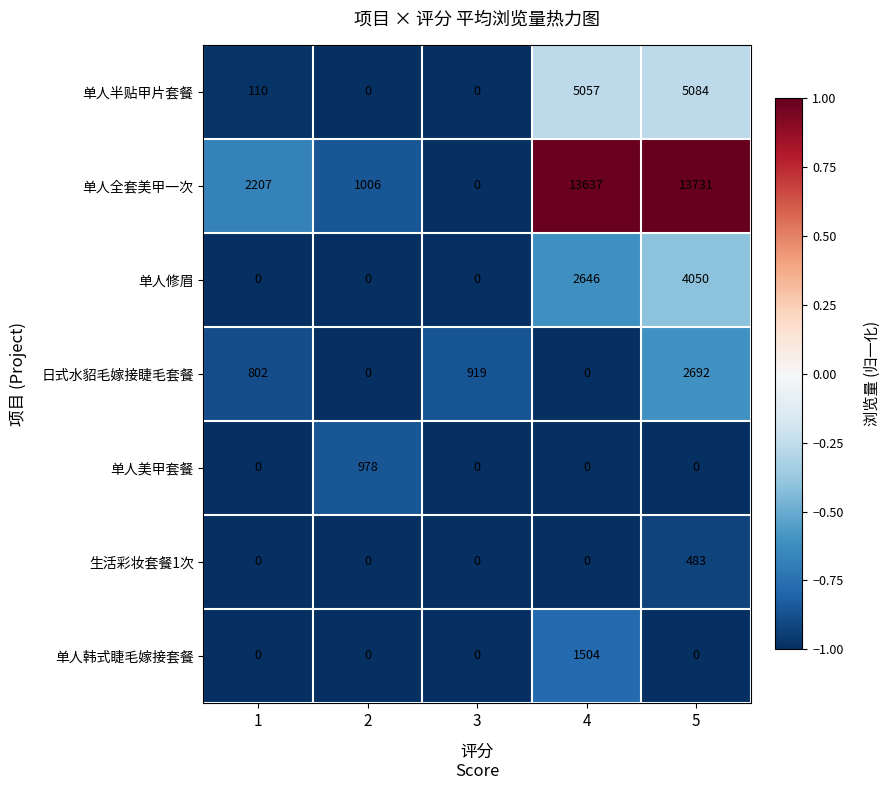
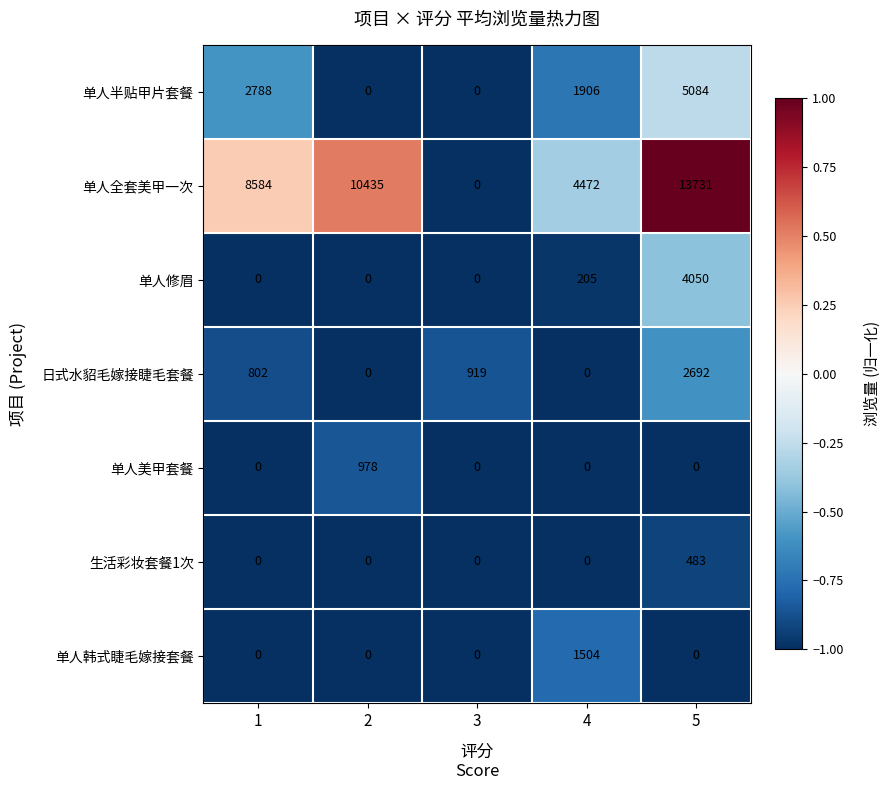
单人半贴甲片套餐, 1: 110 -> 2788
单人半贴甲片套餐, 4: 5057 -> 1906
单人全套美甲一次, 1: 2207 -> 8584
单人全套美甲一次, 2: 1006 -> 10435
单人全套美甲一次, 4: 13637 -> 4472
单人修眉, 4: 2646 -> 205
